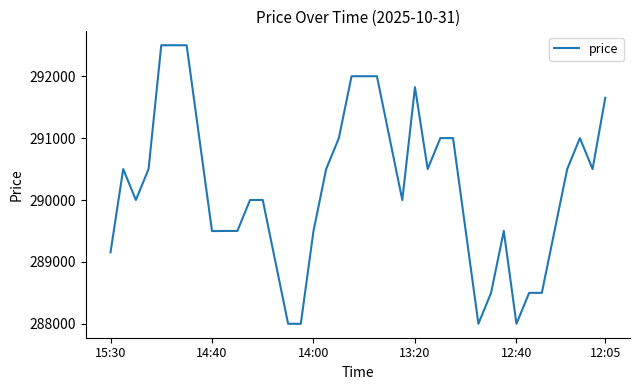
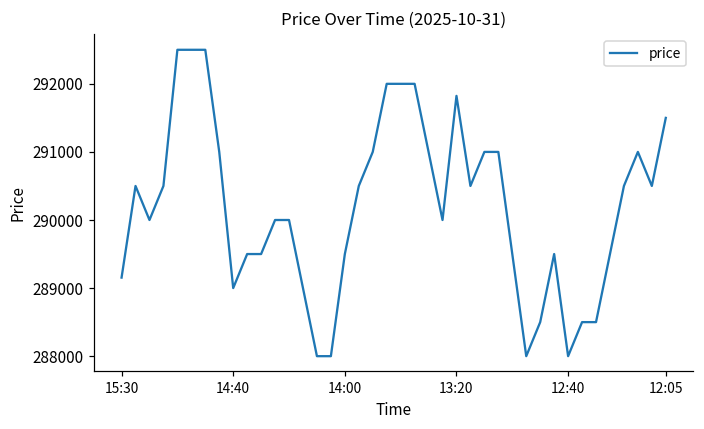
14:40: 289500 -> 289000
12:05: 291700 -> 291500
